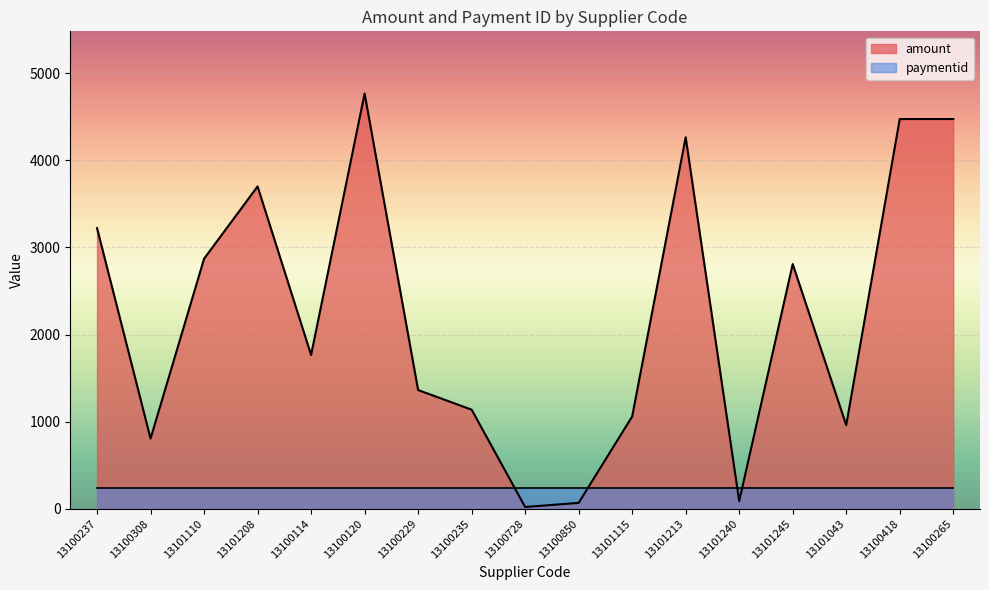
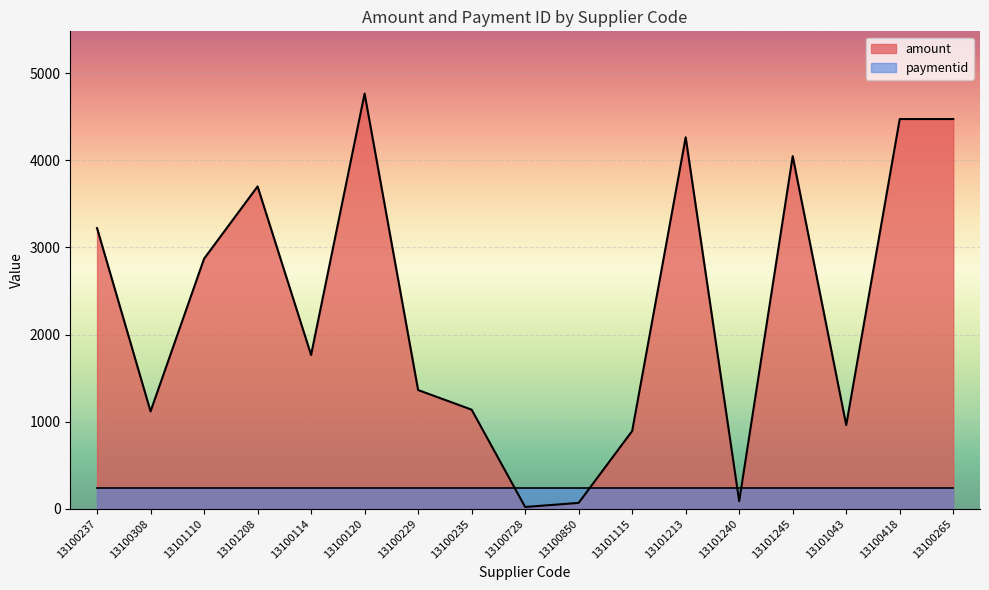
amount, 13100308: 800 -> 1100
amount, 13101115: 1100 -> 900
amount, 13101245: 2800 -> 4000
